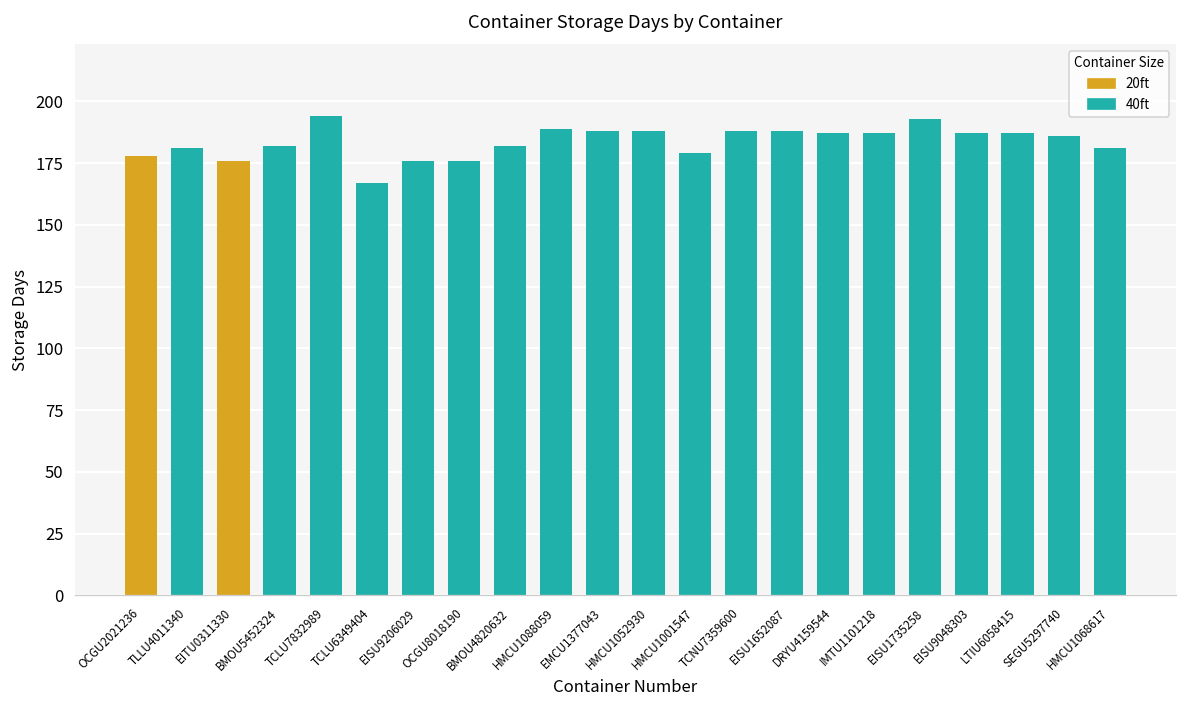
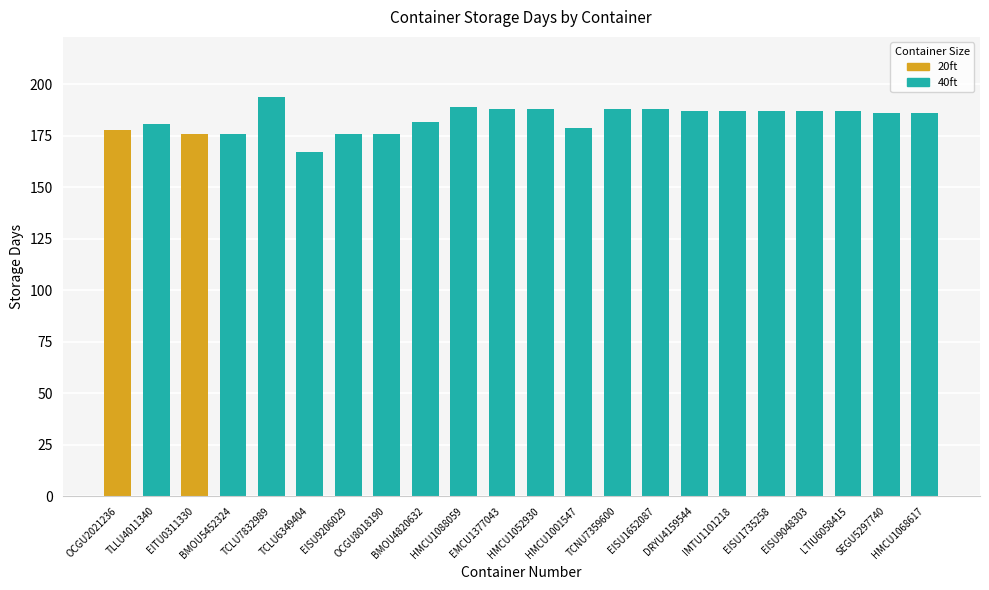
BMOU5452324: 182 -> 176
EISU1735258: 193 -> 187
HMCU1068617: 181 -> 186
